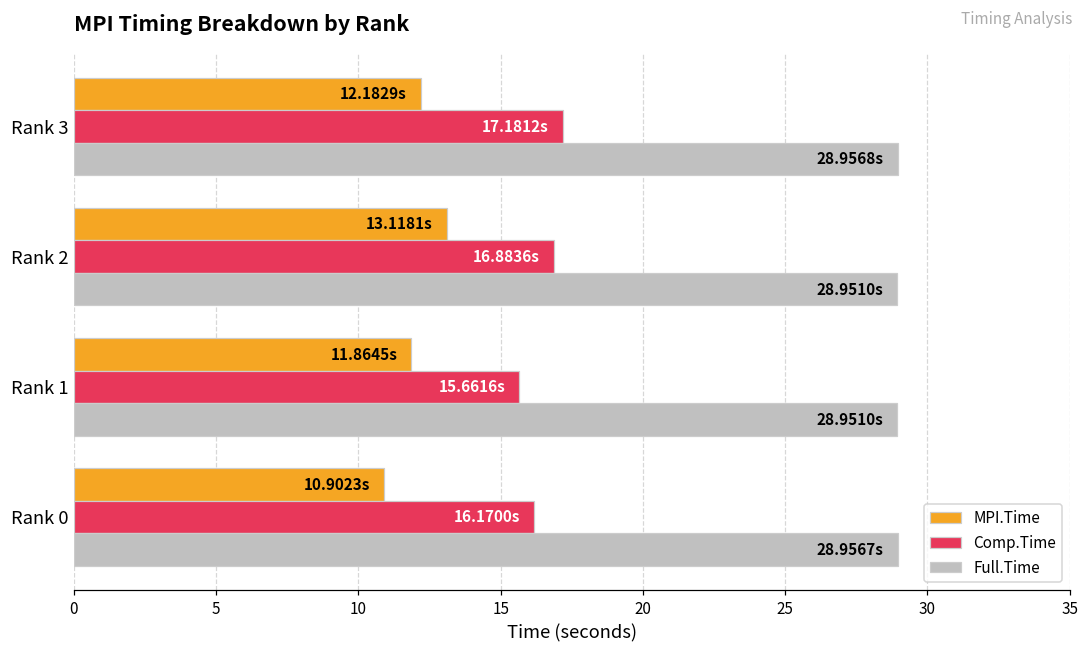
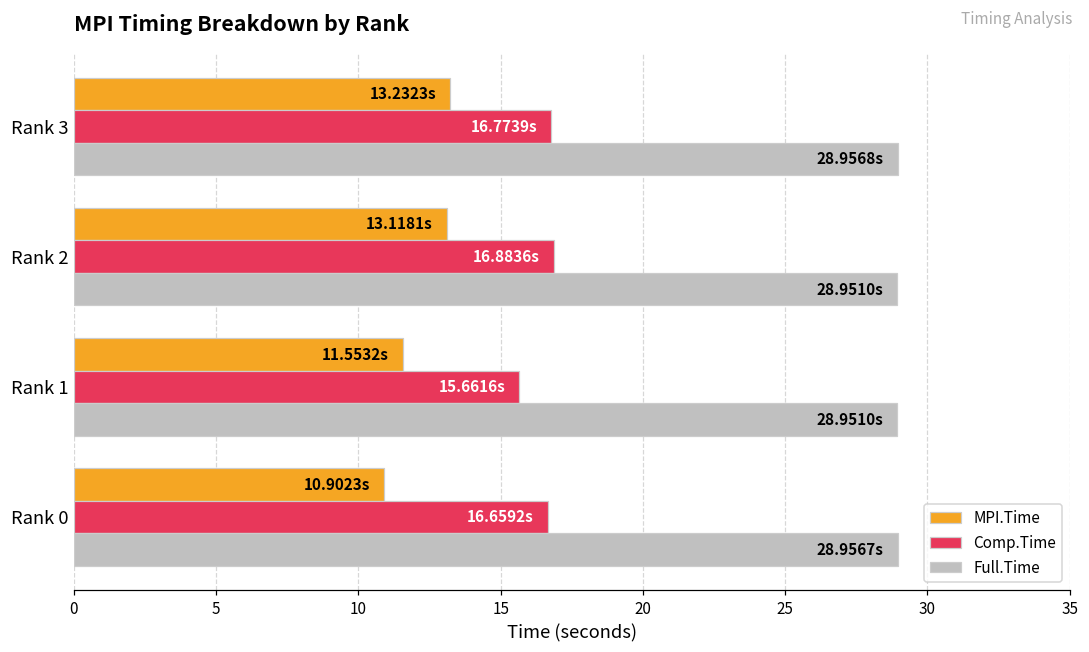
MPI.Time, Rank 3: 12.1829s -> 13.2323s
Comp.Time, Rank 3: 17.1812s -> 16.7739s
MPI.Time, Rank 1: 11.8645s -> 11.5532s
Comp.Time, Rank 0: 16.1700s -> 16.6592s
